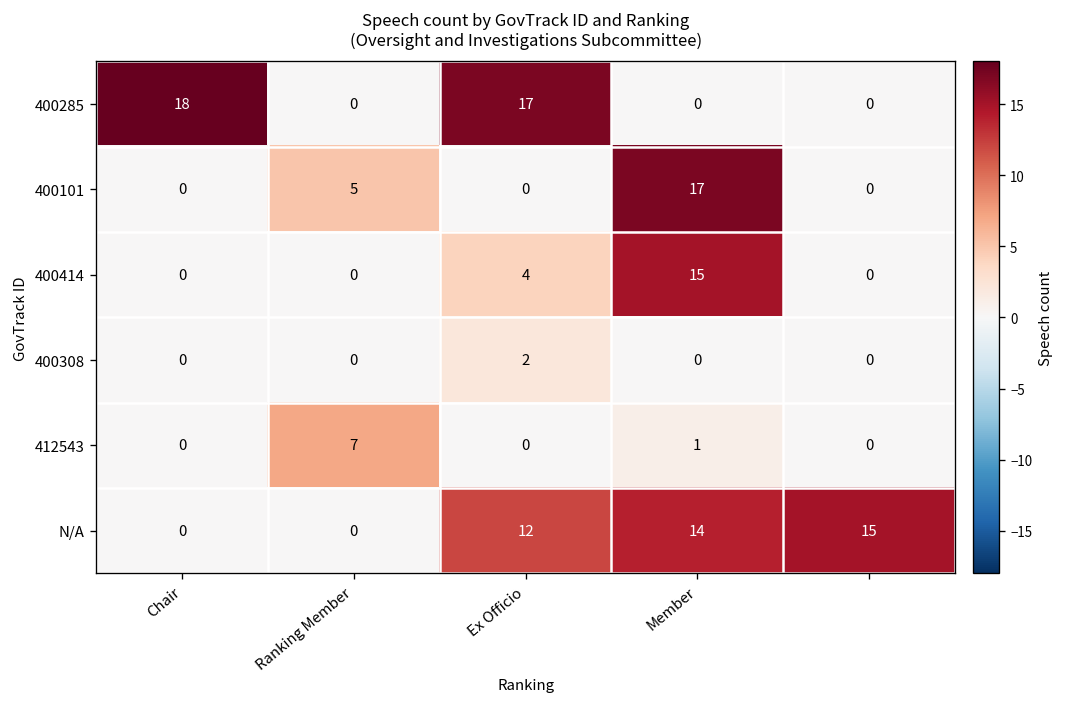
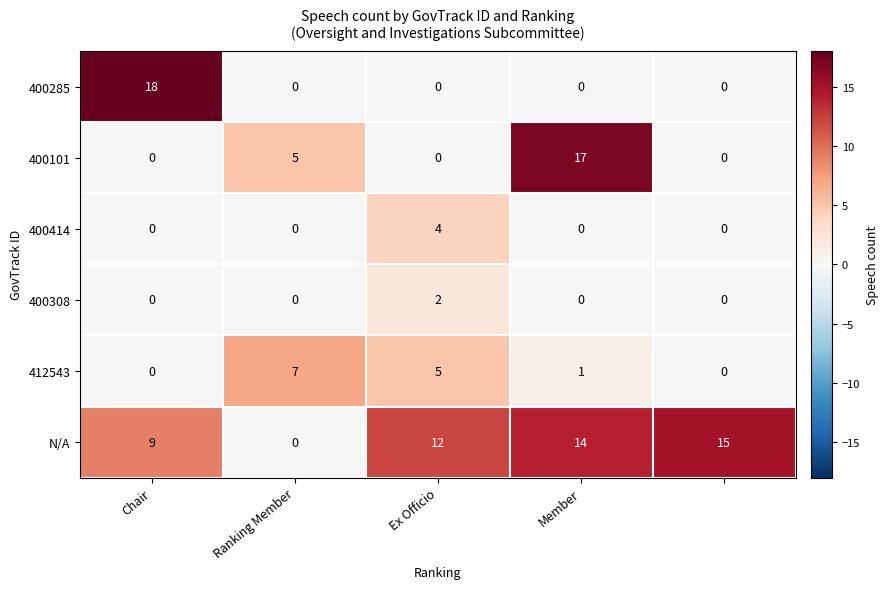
400285, Ex Officio: 17 -> 0
400414, Member: 15 -> 0
412543, Ex Officio: 0 -> 5
N/A, Chair: 0 -> 9
